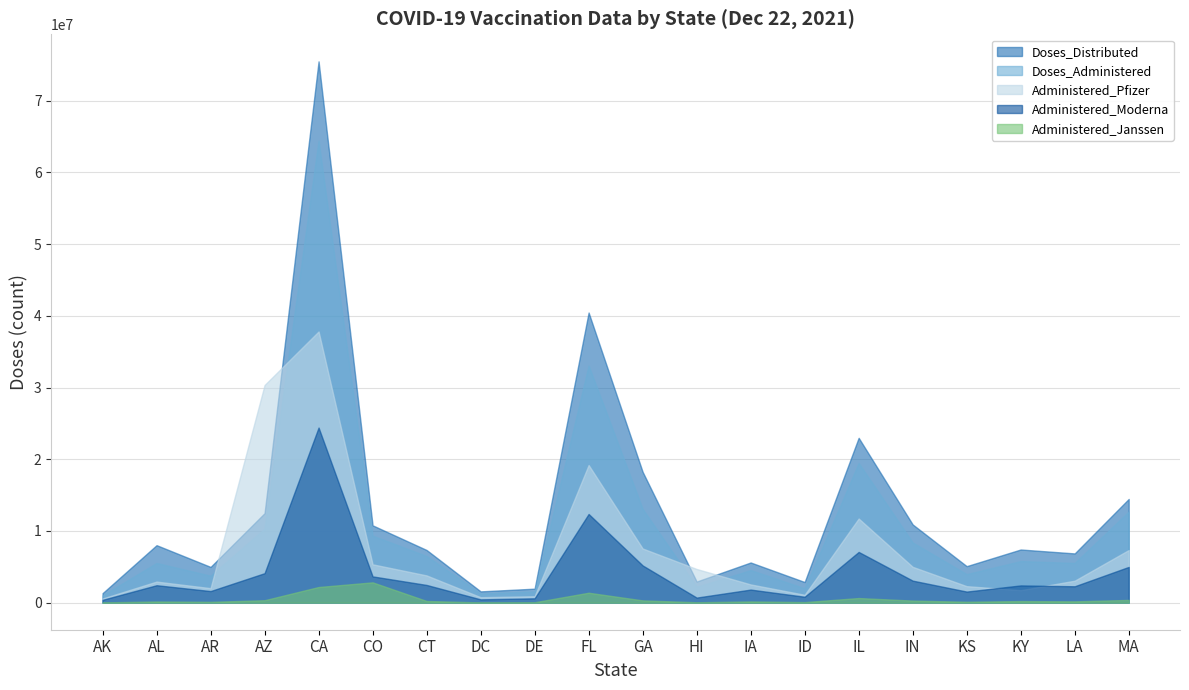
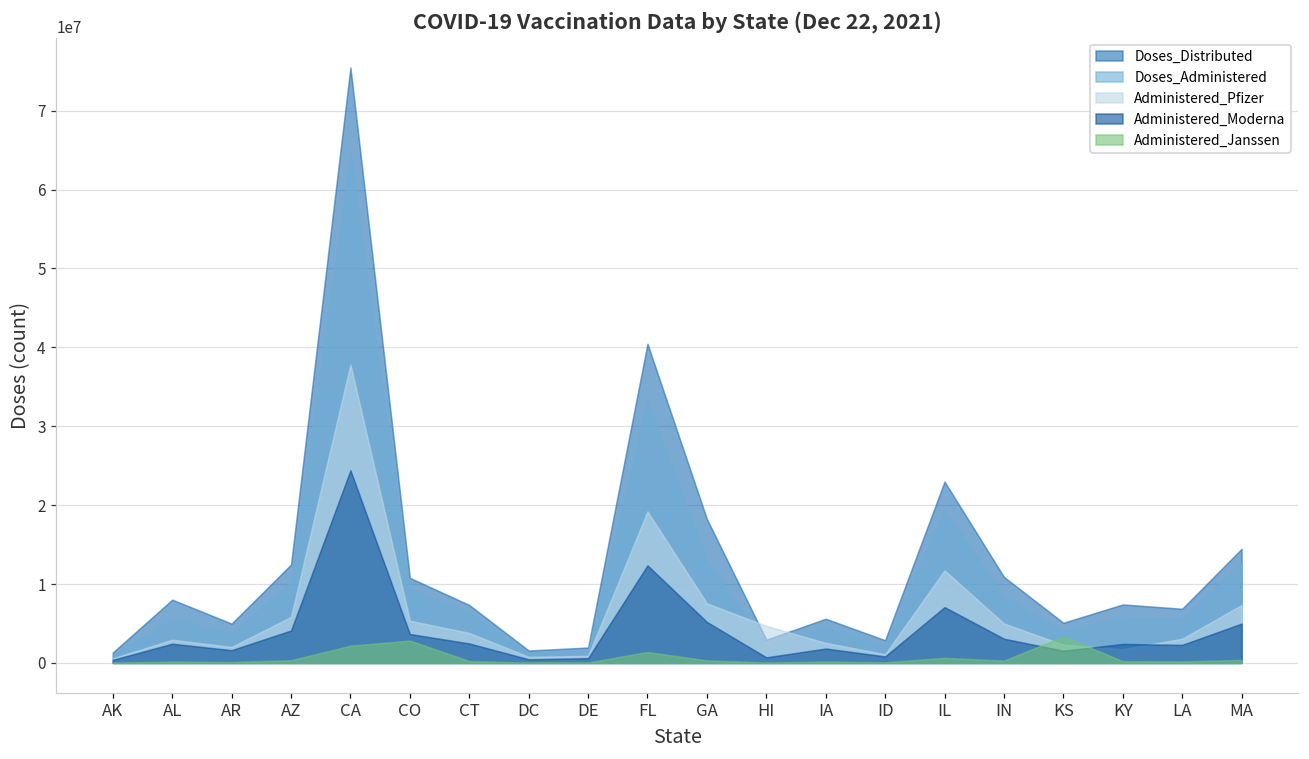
Administered_Pfizer, AZ: 30000000 -> 6000000
Administered_Janssen, KS: 0 -> 3000000
